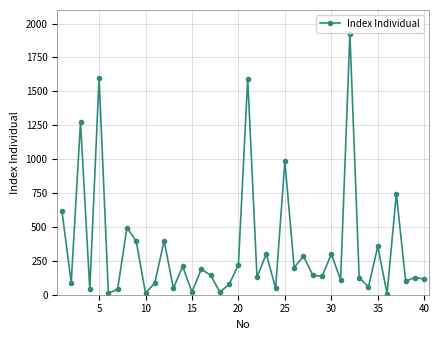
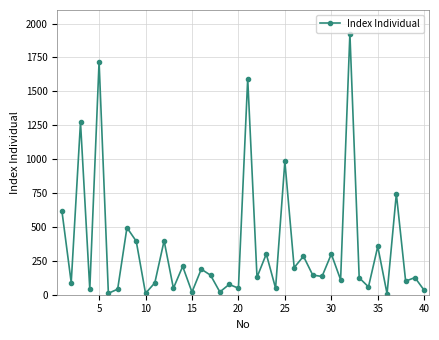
5: 1600 -> 1720
20: 220 -> 50
40: 120 -> 30
